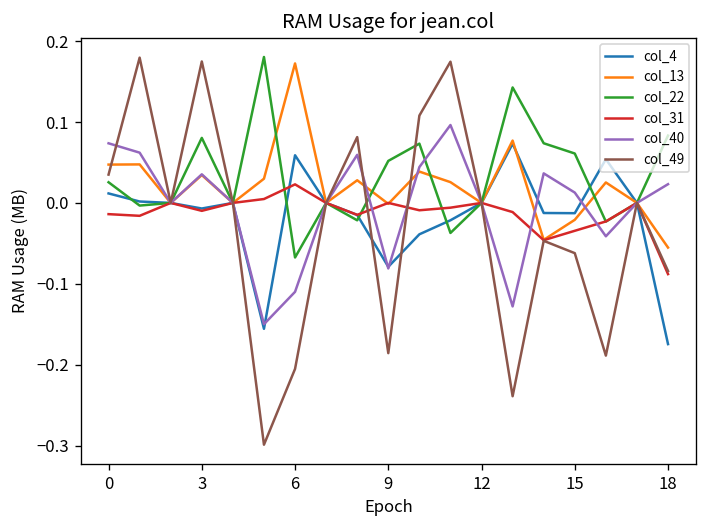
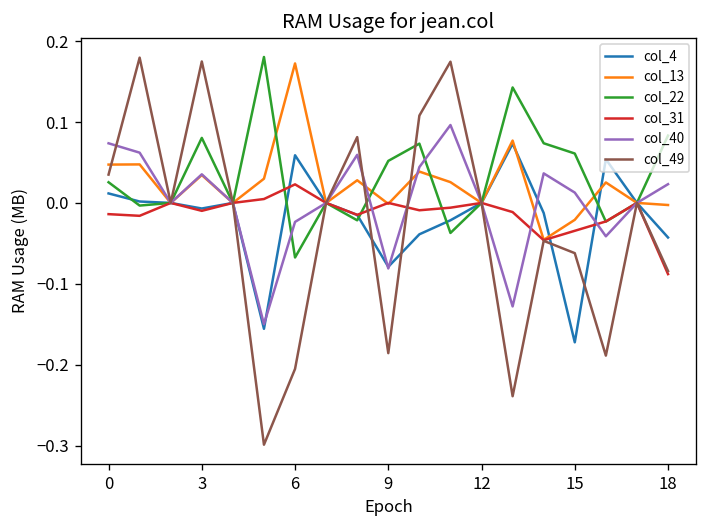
col_40, 6: -0.11 -> -0.02
col_4, 15: -0.01 -> -0.17
col_4, 18: -0.17 -> -0.04
col_13, 18: -0.06 -> 0.00
